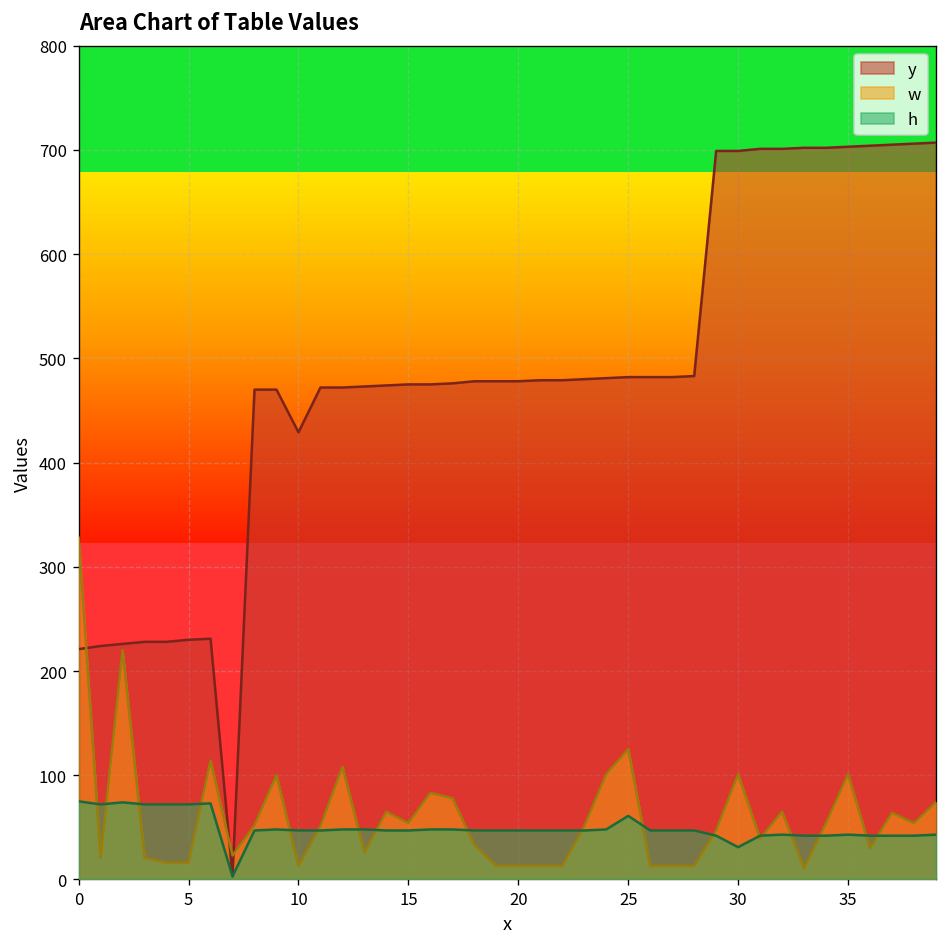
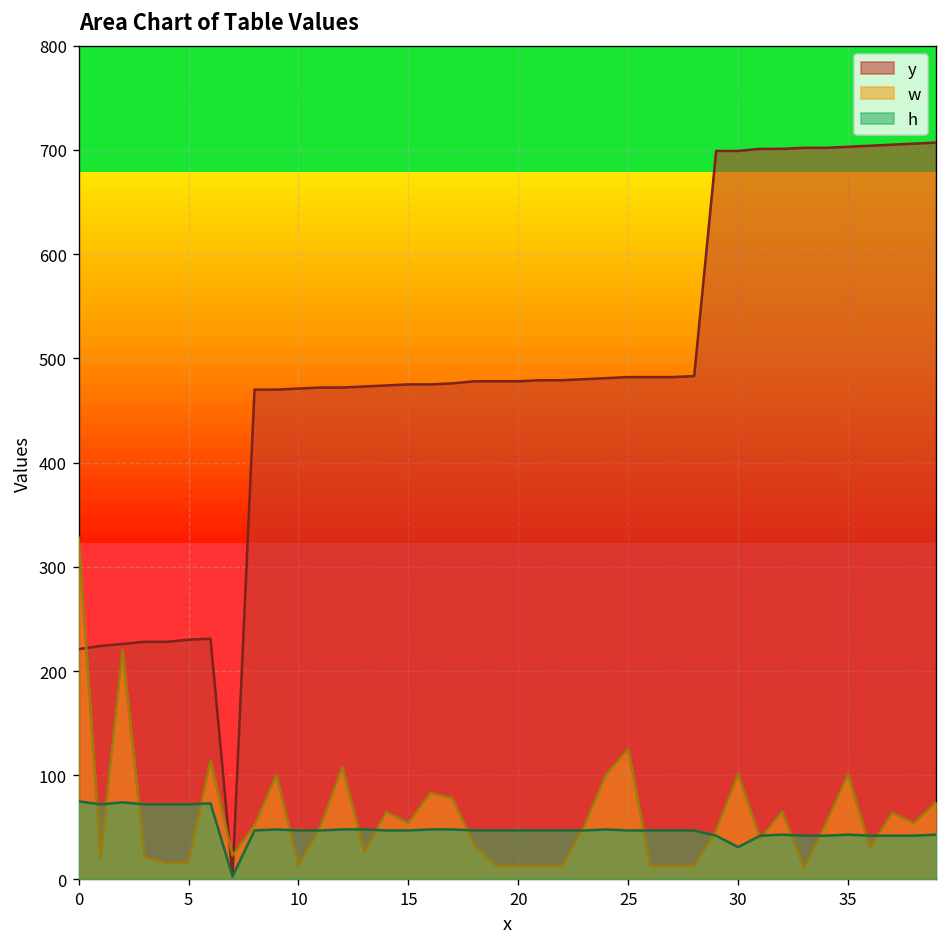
y, 10: 430 -> 470
h, 25: 60 -> 50
